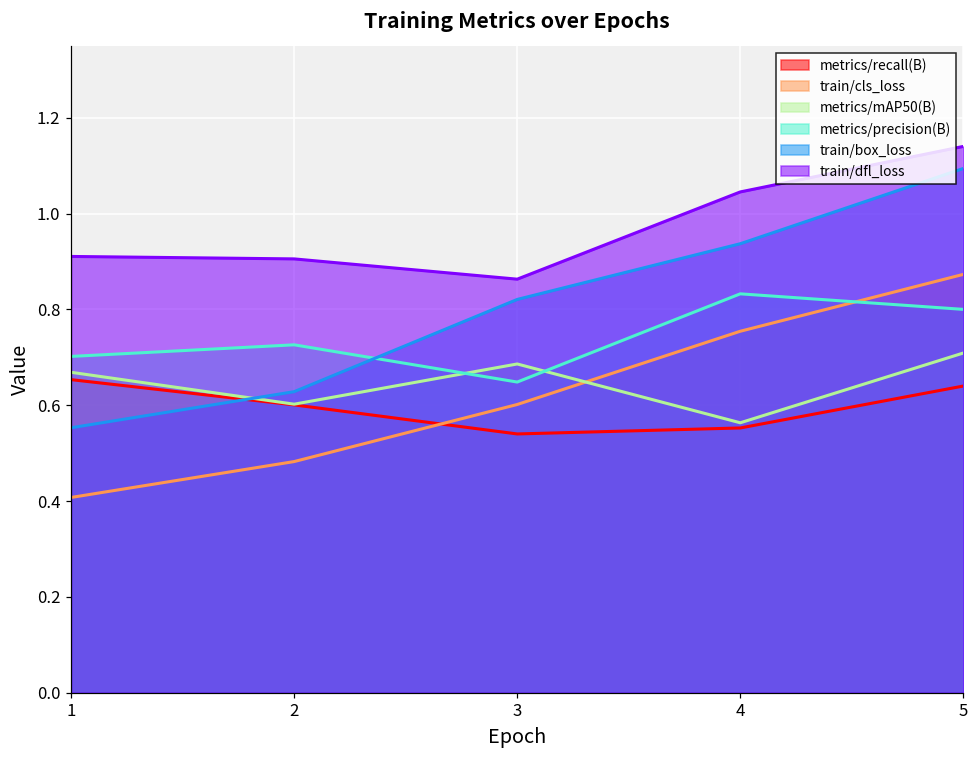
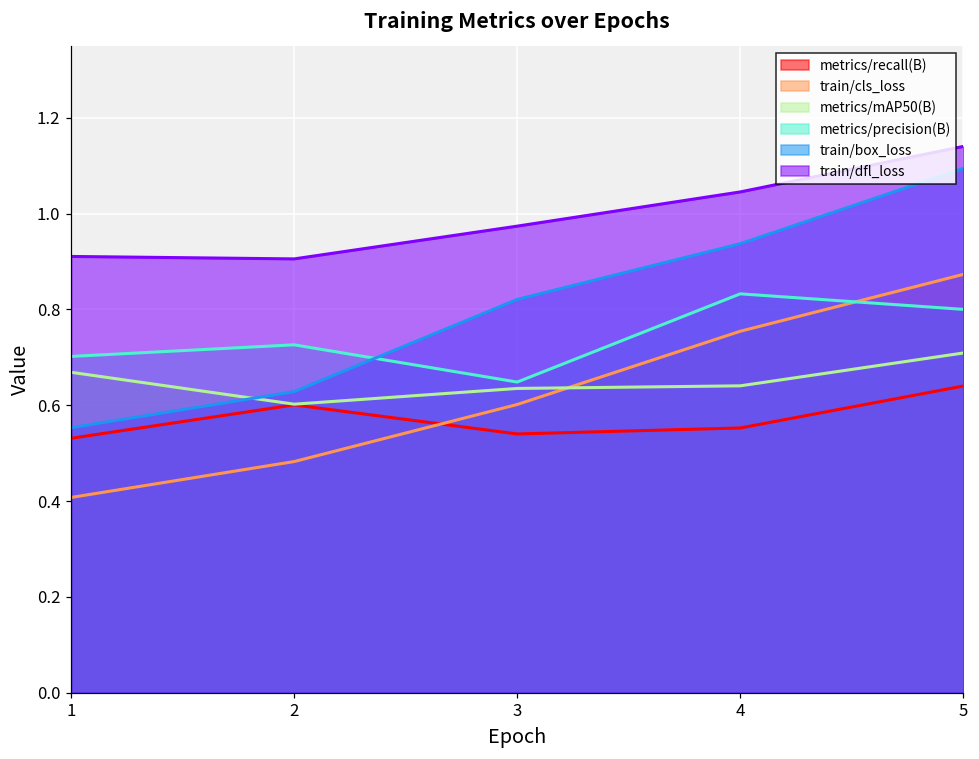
metrics/recall(B), 1: 0.65 -> 0.53
metrics/mAP50(B), 3: 0.69 -> 0.63
train/dfl_loss, 3: 0.86 -> 0.97
metrics/mAP50(B), 4: 0.56 -> 0.64
